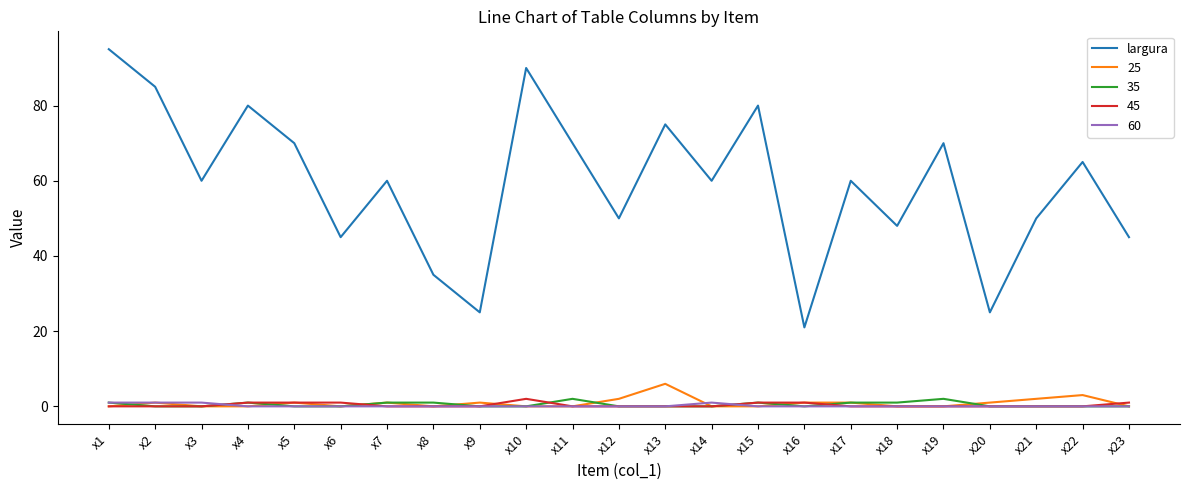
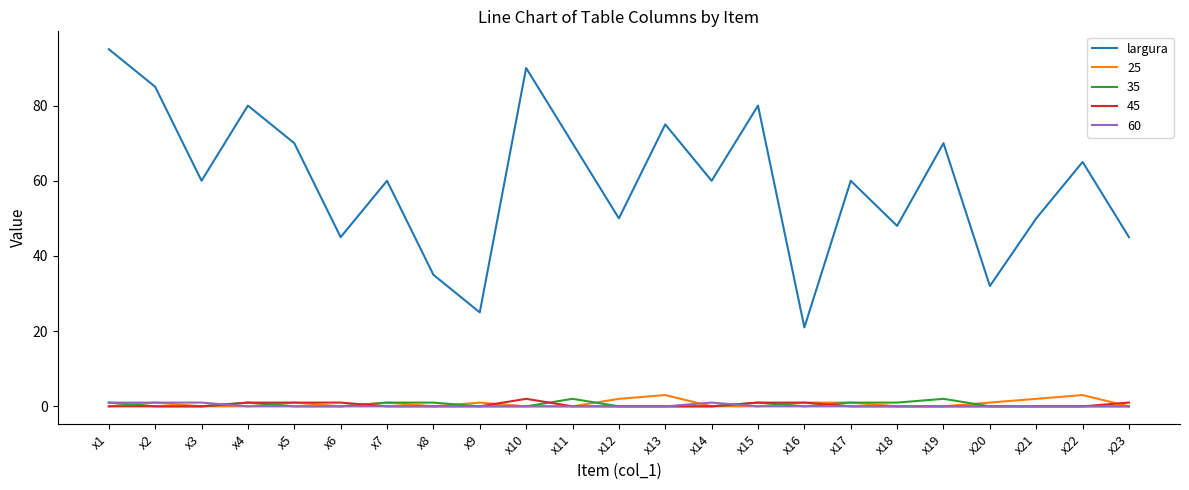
25, x13: 6 -> 3
largura, x20: 25 -> 32
